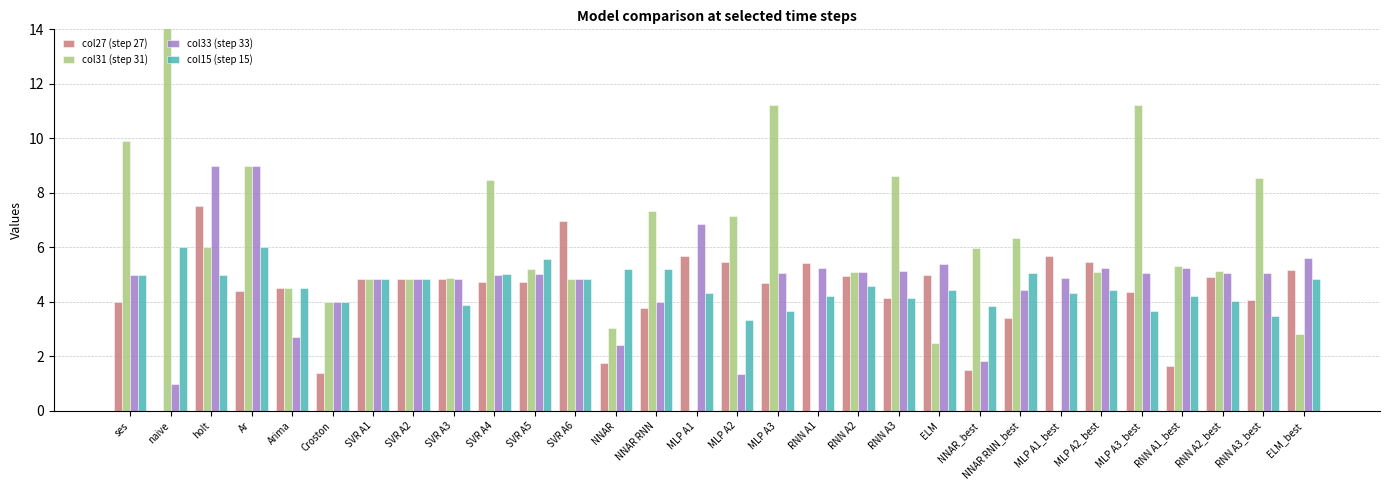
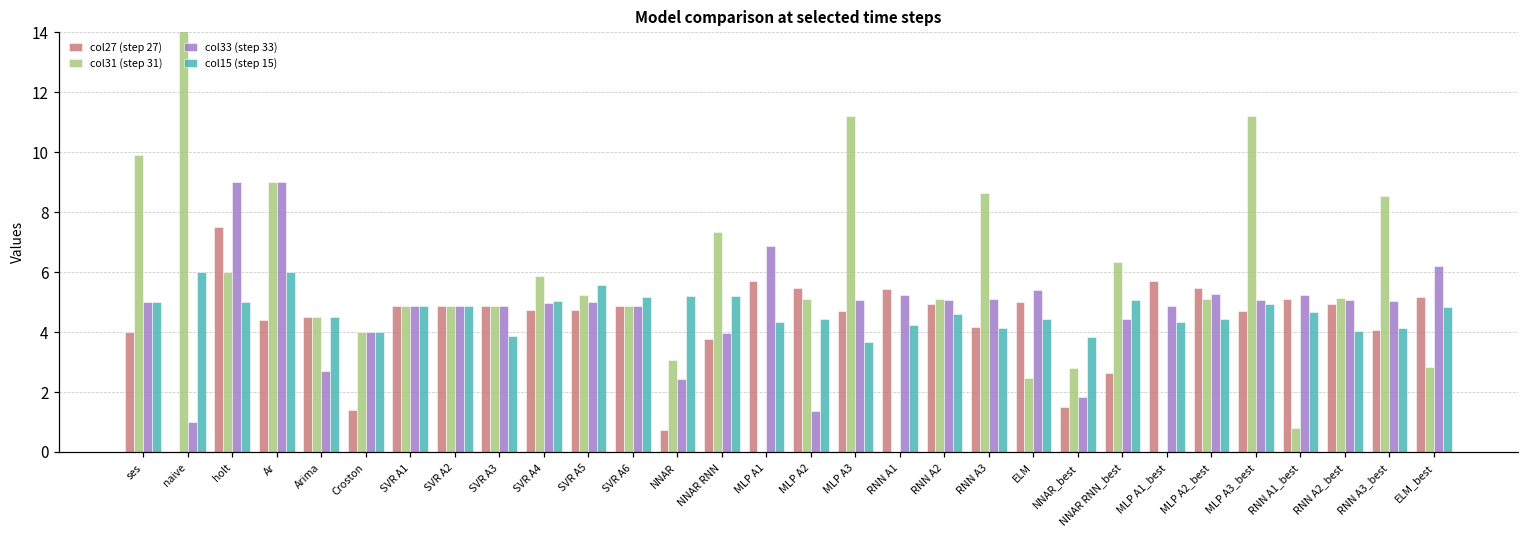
col31 (step 31), SVR A4: 8.5 -> 5.9
col27 (step 27), SVR A6: 7.0 -> 4.9
col15 (step 15), SVR A6: 4.9 -> 5.2
col27 (step 27), NNAR: 1.8 -> 0.7
col31 (step 31), MLP A2: 7.1 -> 5.1
col15 (step 15), MLP A2: 3.3 -> 4.4
col31 (step 31), NNAR_best: 6.0 -> 2.8
col27 (step 27), NNAR RNN_best: 3.4 -> 2.6
col27 (step 27), MLP A3_best: 4.4 -> 4.7
col15 (step 15), MLP A3_best: 3.7 -> 4.9
col27 (step 27), RNN A1_best: 1.7 -> 5.1
col31 (step 31), RNN A1_best: 5.3 -> 0.8
col15 (step 15), RNN A1_best: 4.2 -> 4.7
col15 (step 15), RNN A3_best: 3.5 -> 4.2
col33 (step 33), ELM_best: 5.6 -> 6.2
